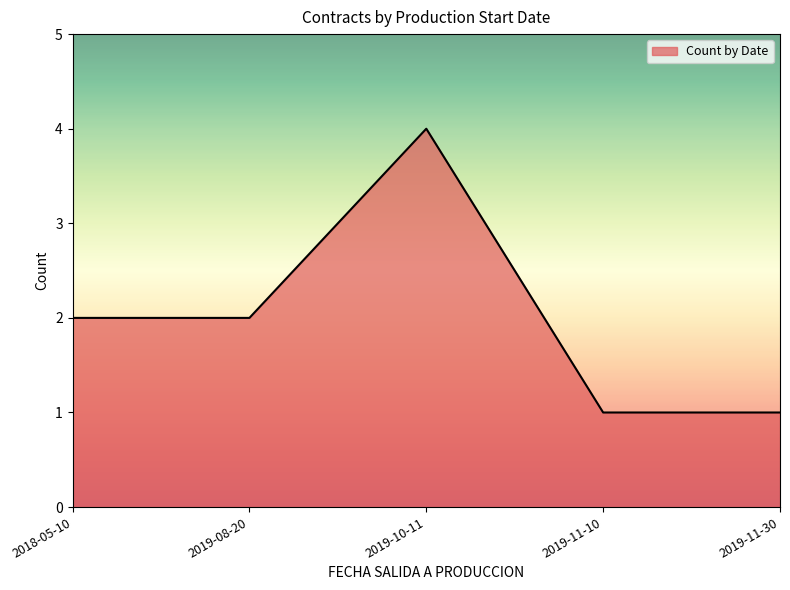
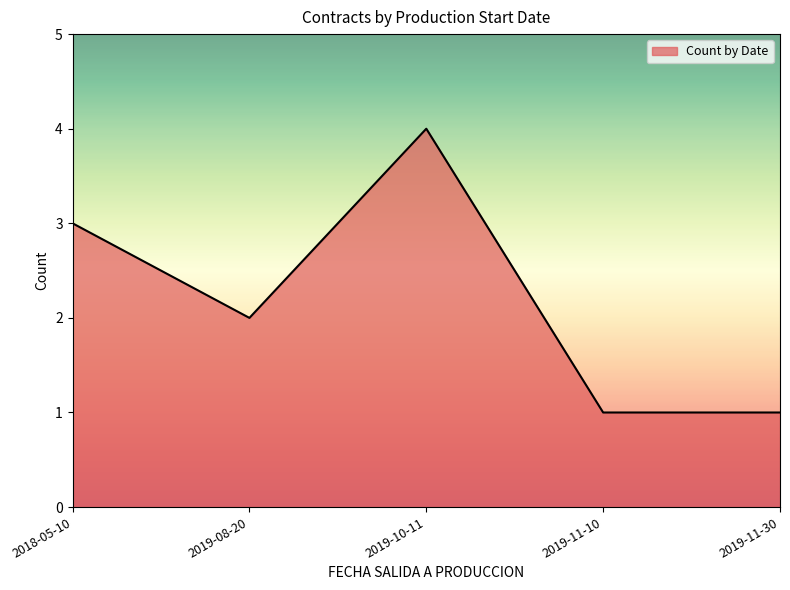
2018-05-10: 2 -> 3
